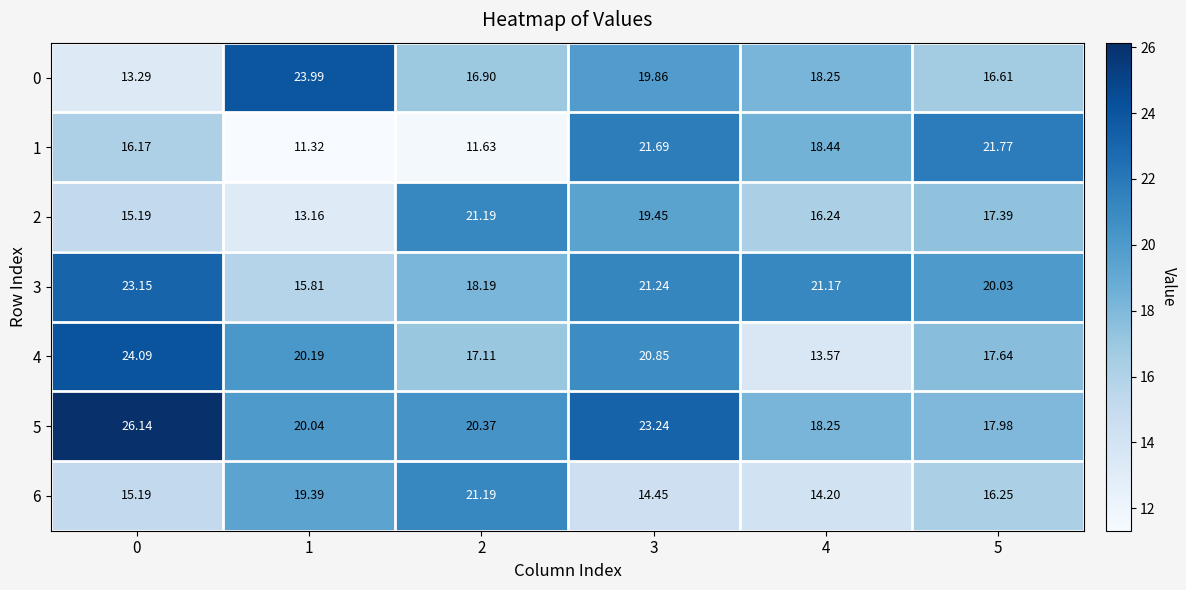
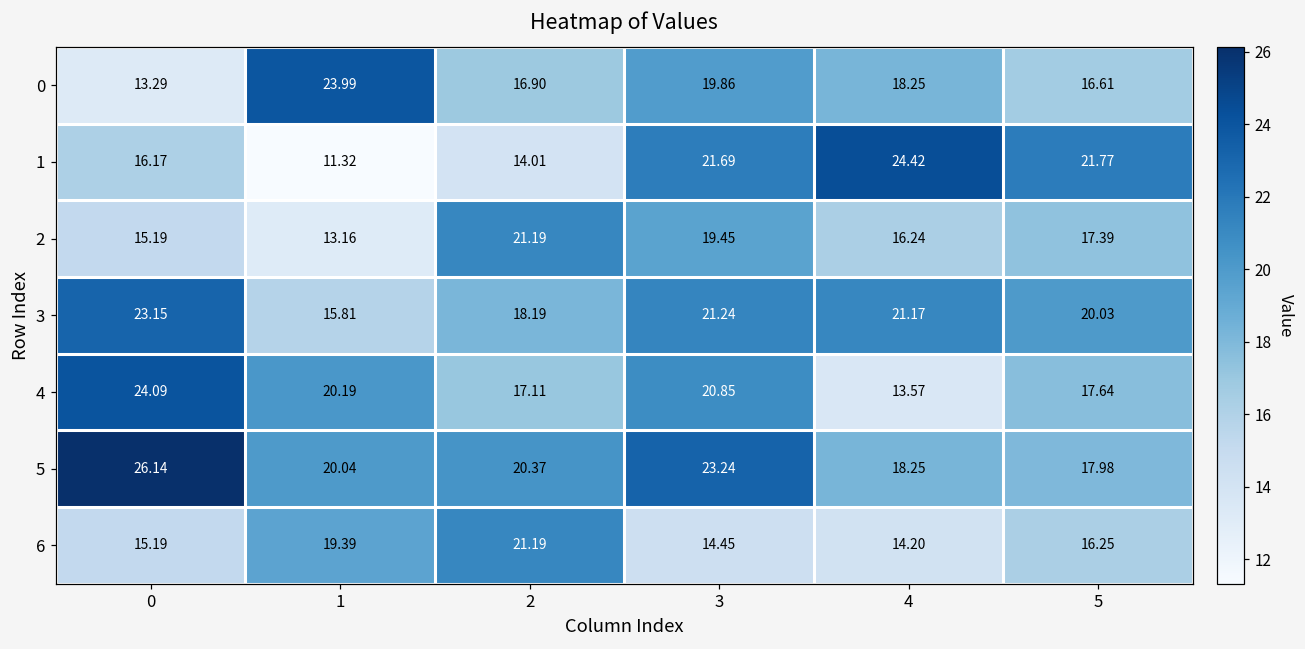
1, 2: 11.63 -> 14.01
1, 4: 18.44 -> 24.42
